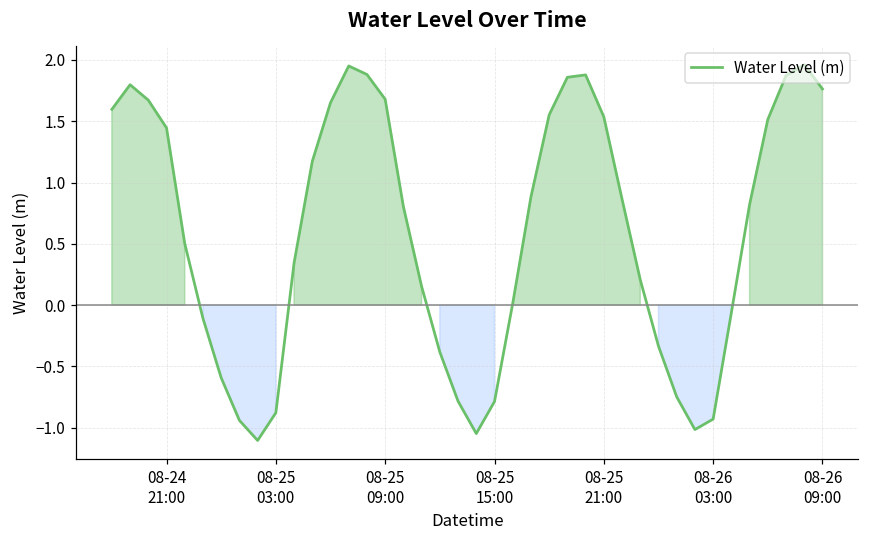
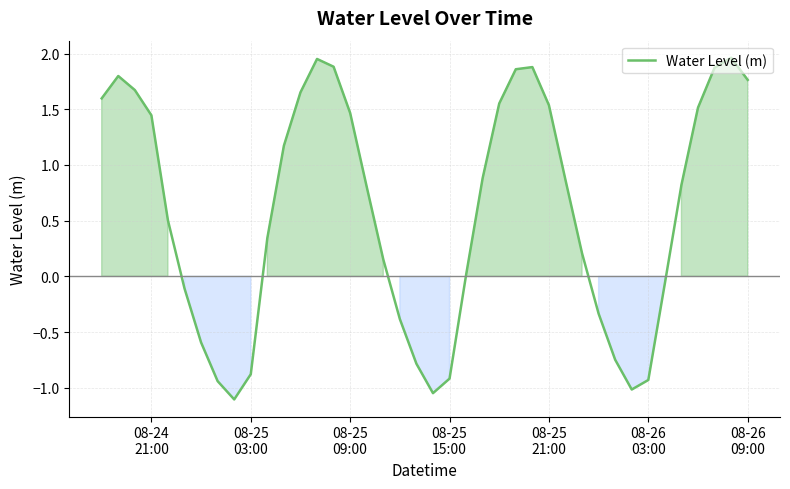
08-25 09:00: 1.68 -> 1.47
08-25 15:00: -0.79 -> -0.92
